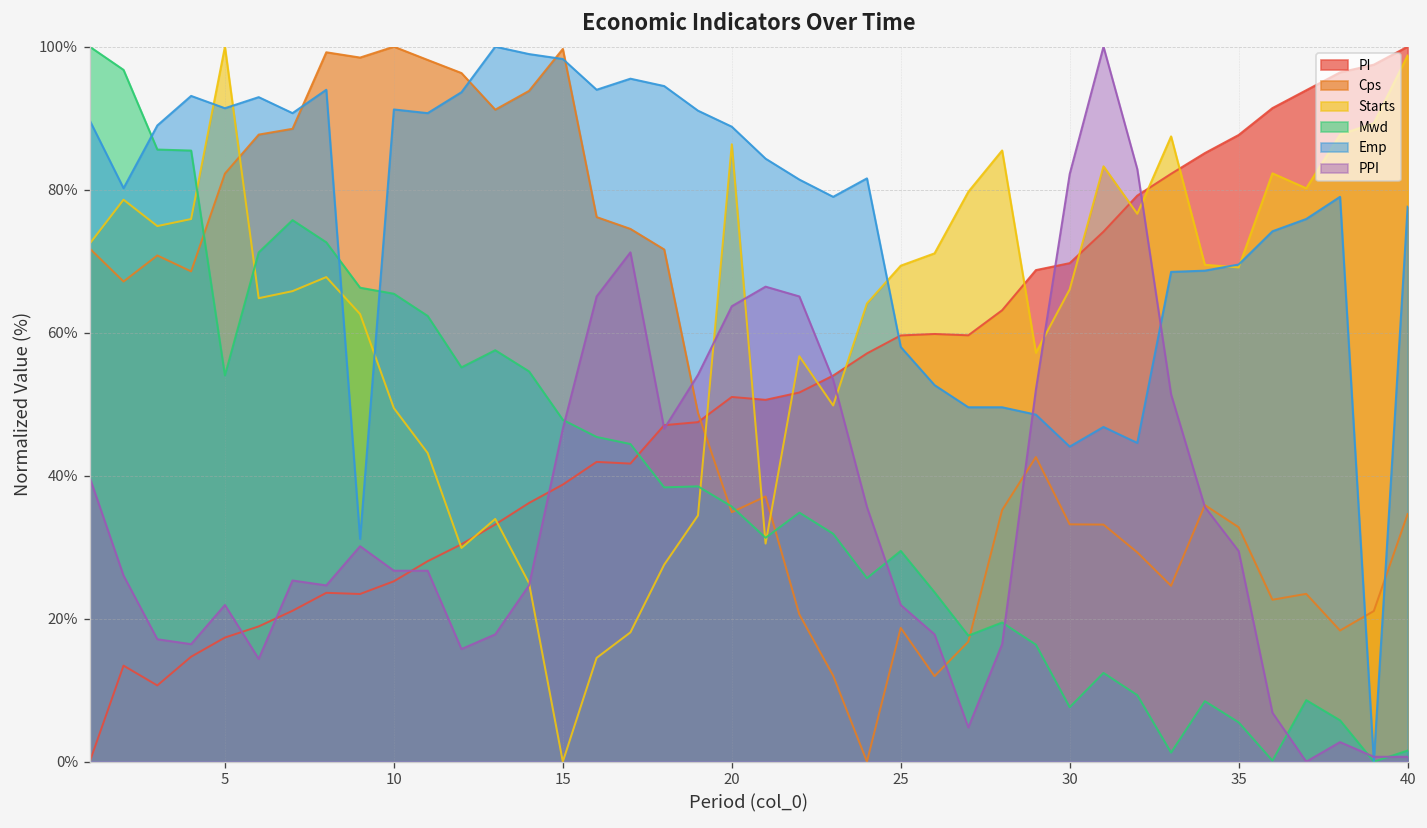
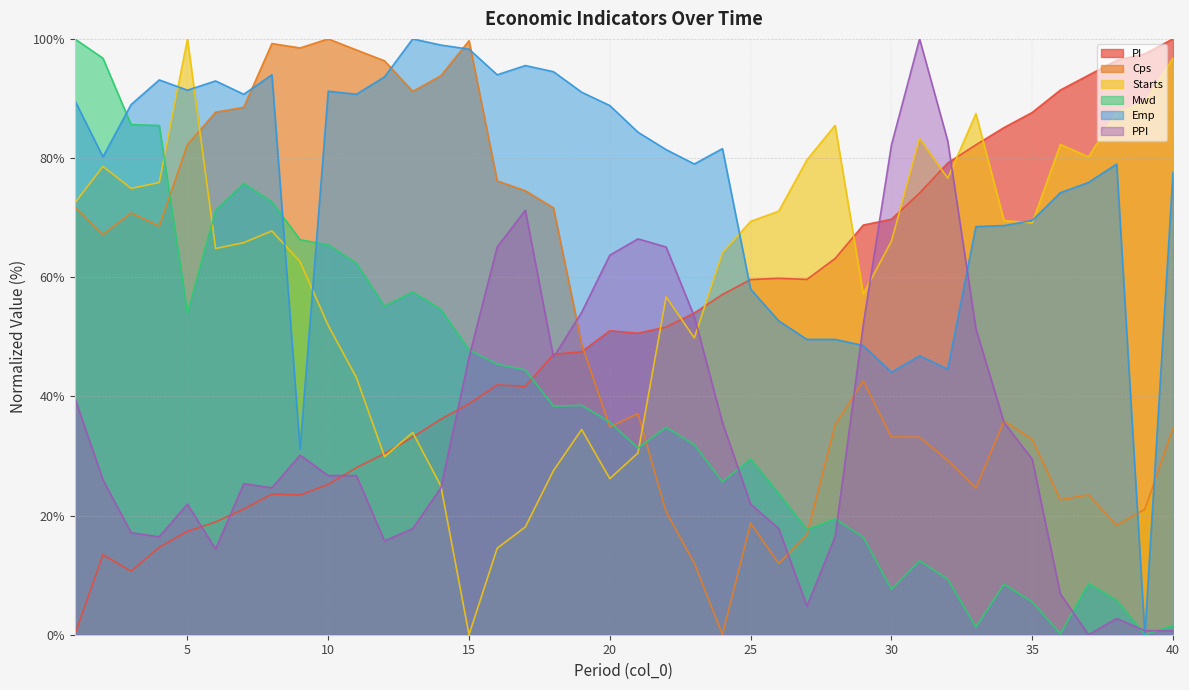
Starts, 10: 49% -> 52%
Starts, 20: 86% -> 26%
Starts, 40: 99% -> 97%
